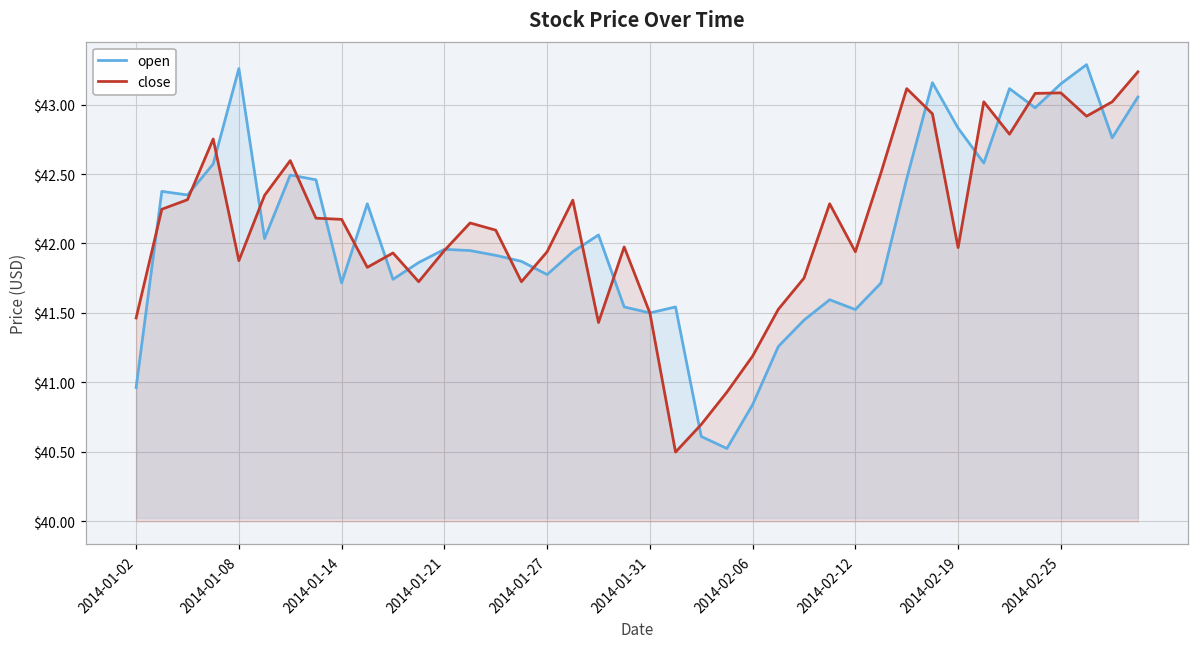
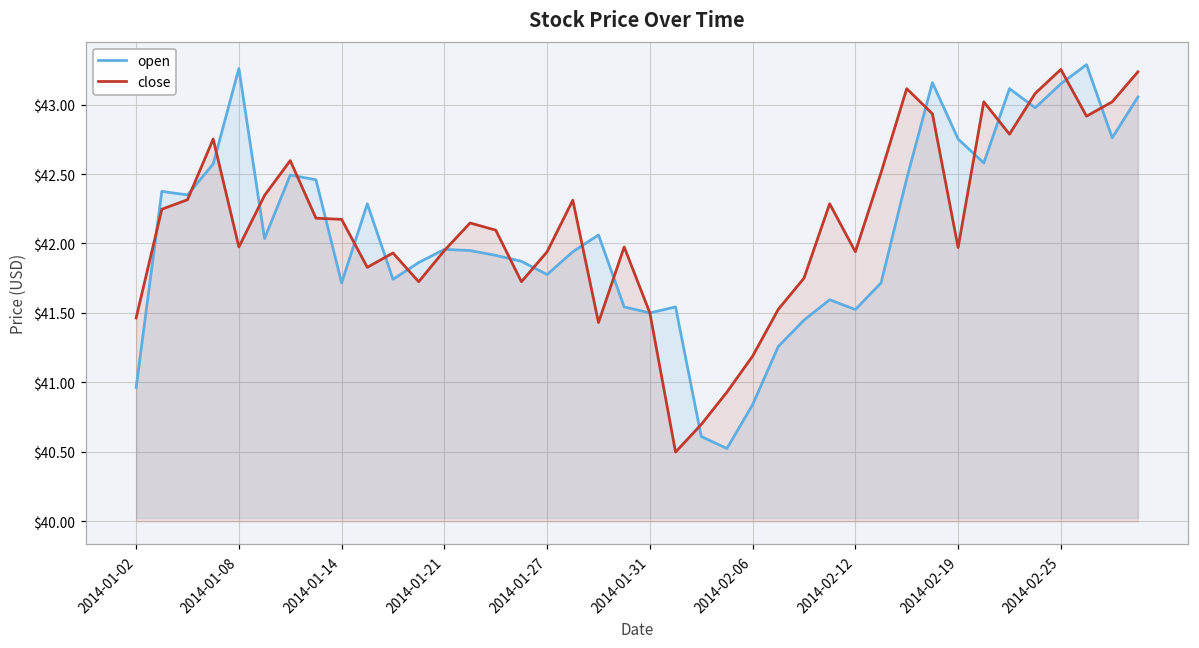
close, 2014-01-08: $41.88 -> $41.97
open, 2014-02-19: $42.83 -> $42.75
close, 2014-02-25: $43.08 -> $43.25
